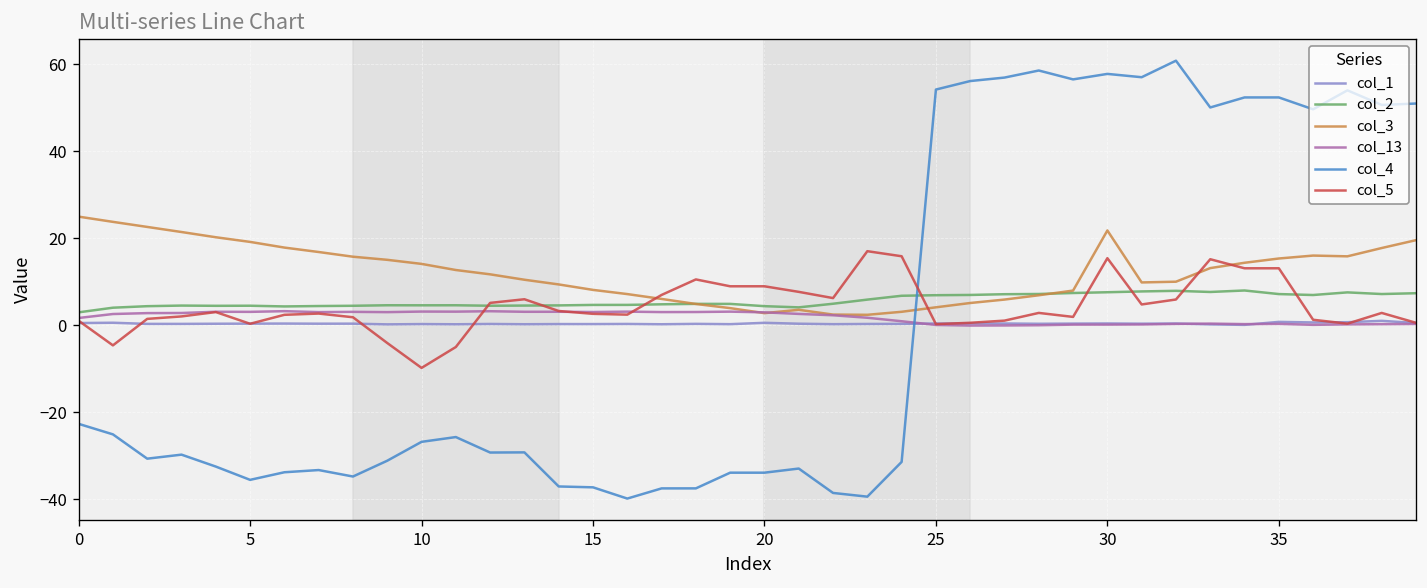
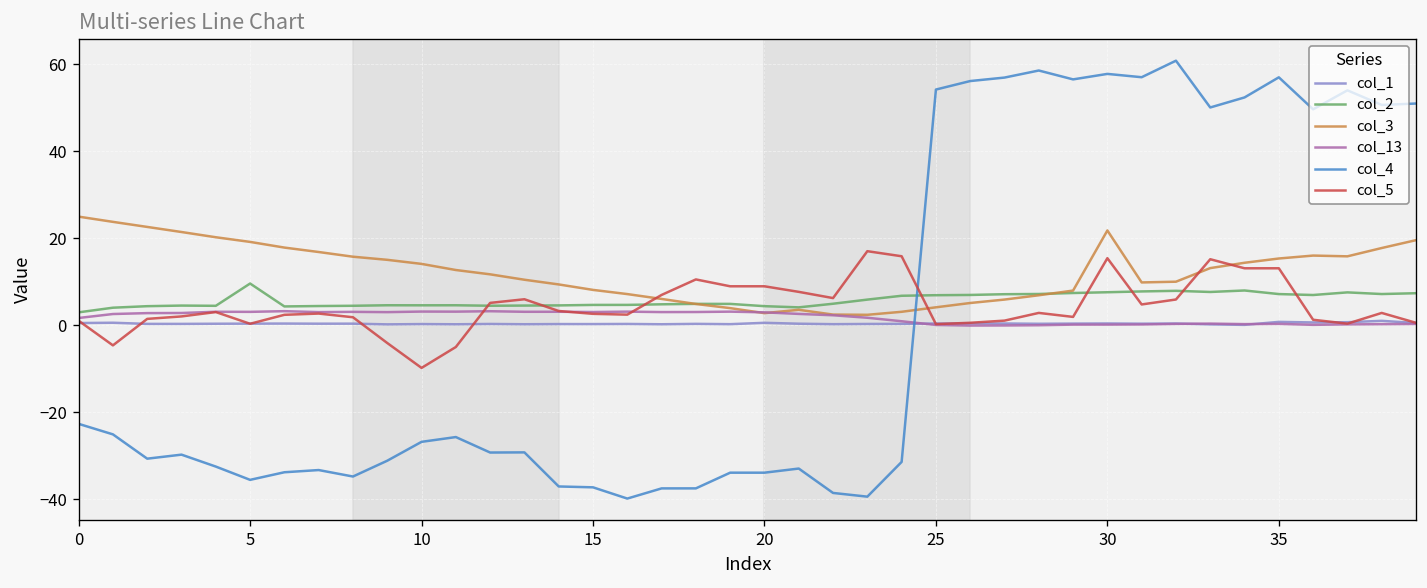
col_2, 5: 4 -> 10
col_4, 35: 52 -> 57
